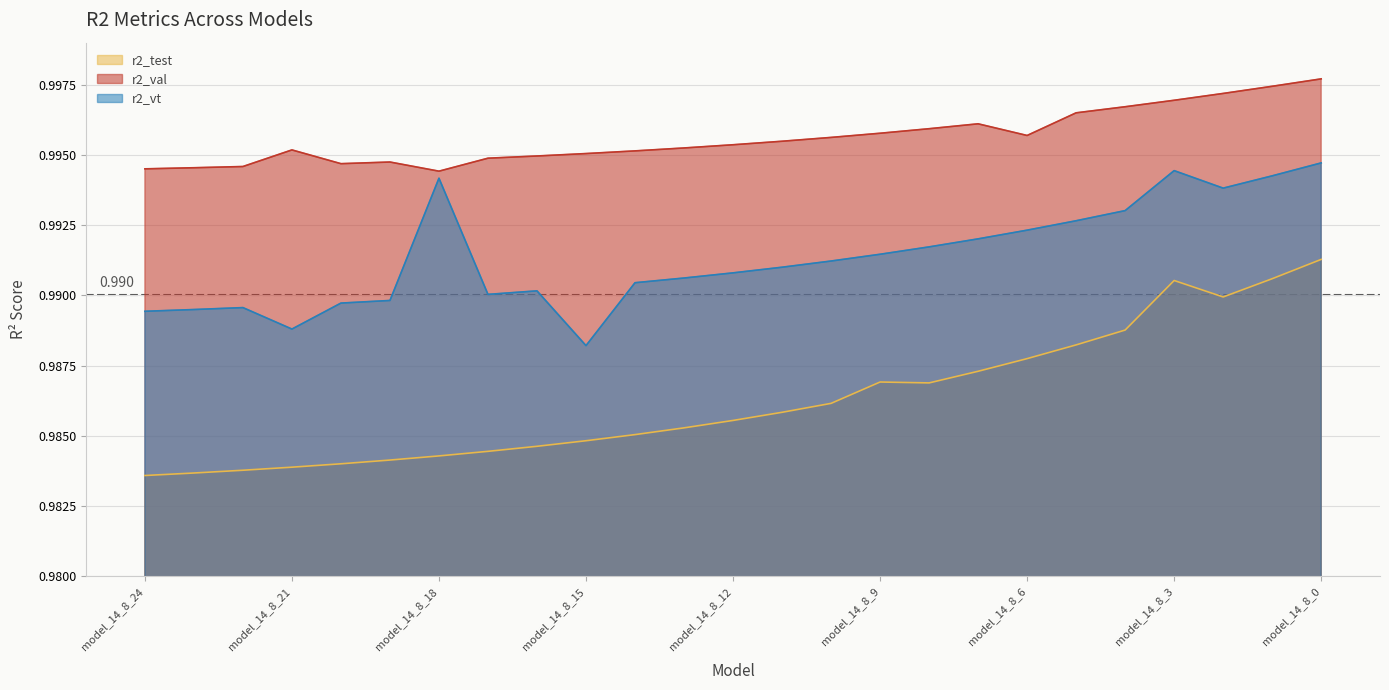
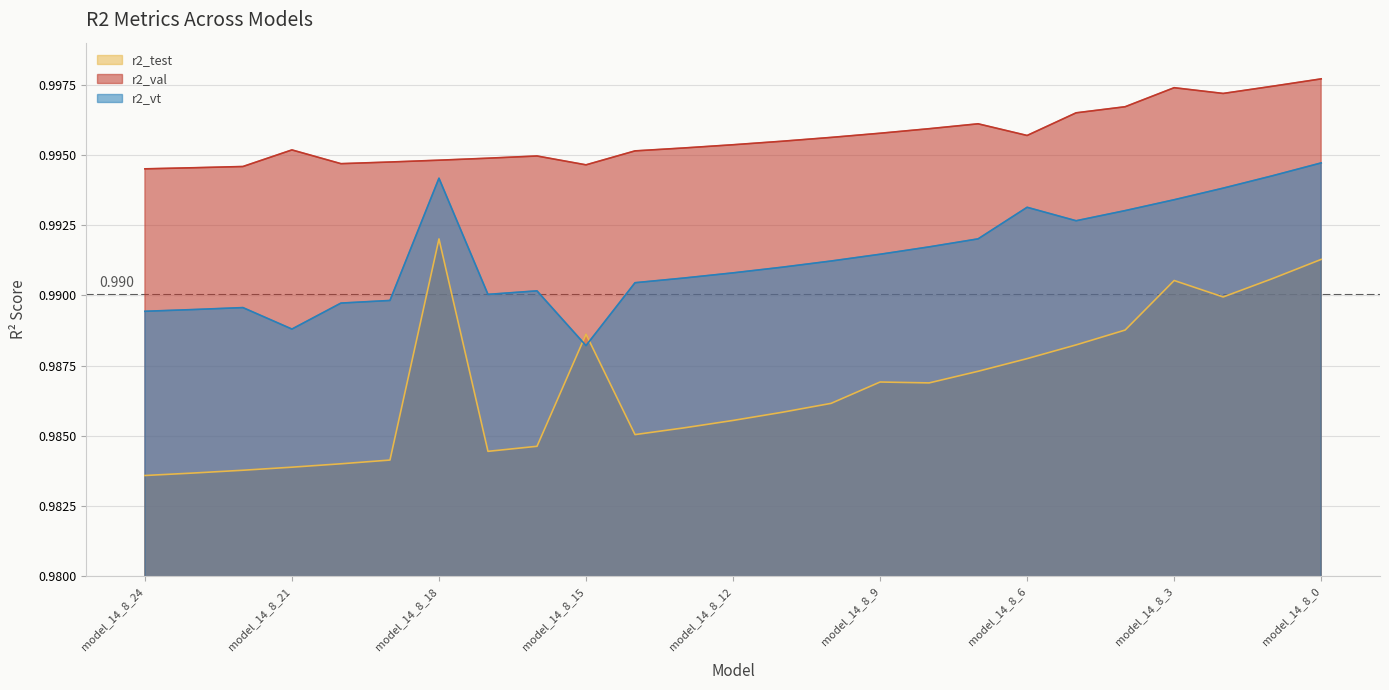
r2_test, model_14_8_18: 0.9843 -> 0.9920
r2_val, model_14_8_18: 0.9944 -> 0.9948
r2_test, model_14_8_15: 0.9848 -> 0.9886
r2_val, model_14_8_15: 0.9951 -> 0.9947
r2_vt, model_14_8_6: 0.9923 -> 0.9931
r2_val, model_14_8_3: 0.9969 -> 0.9974
r2_vt, model_14_8_3: 0.9944 -> 0.9934
